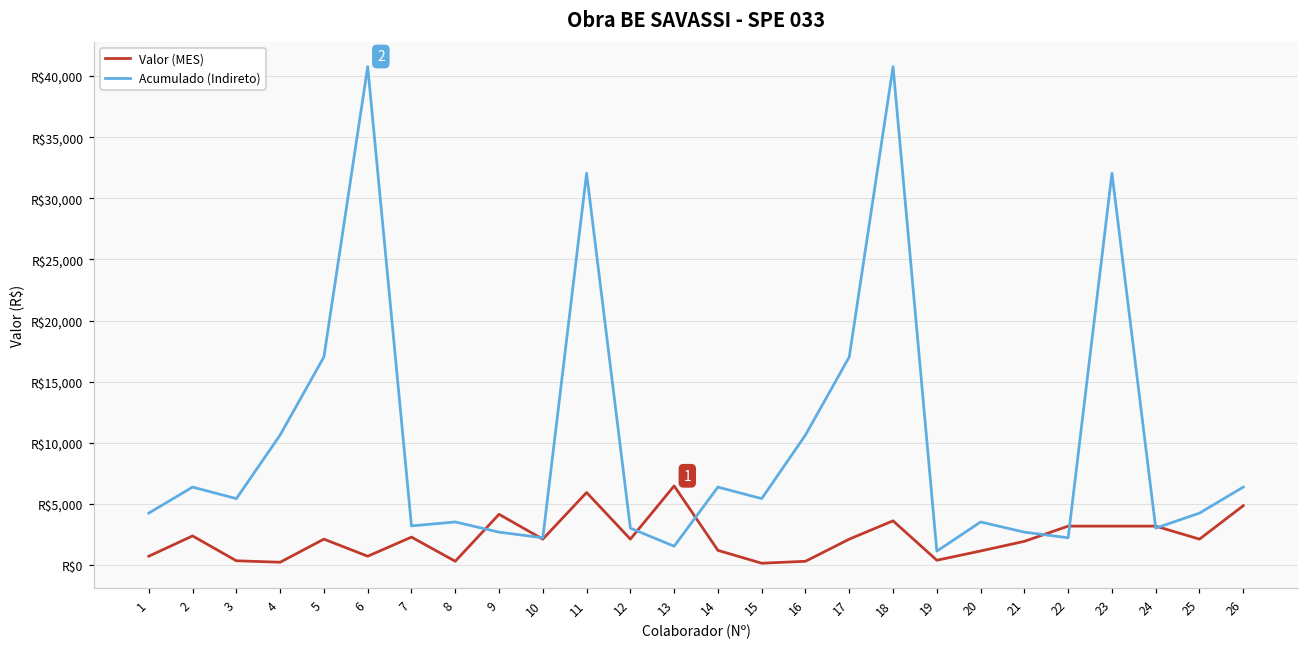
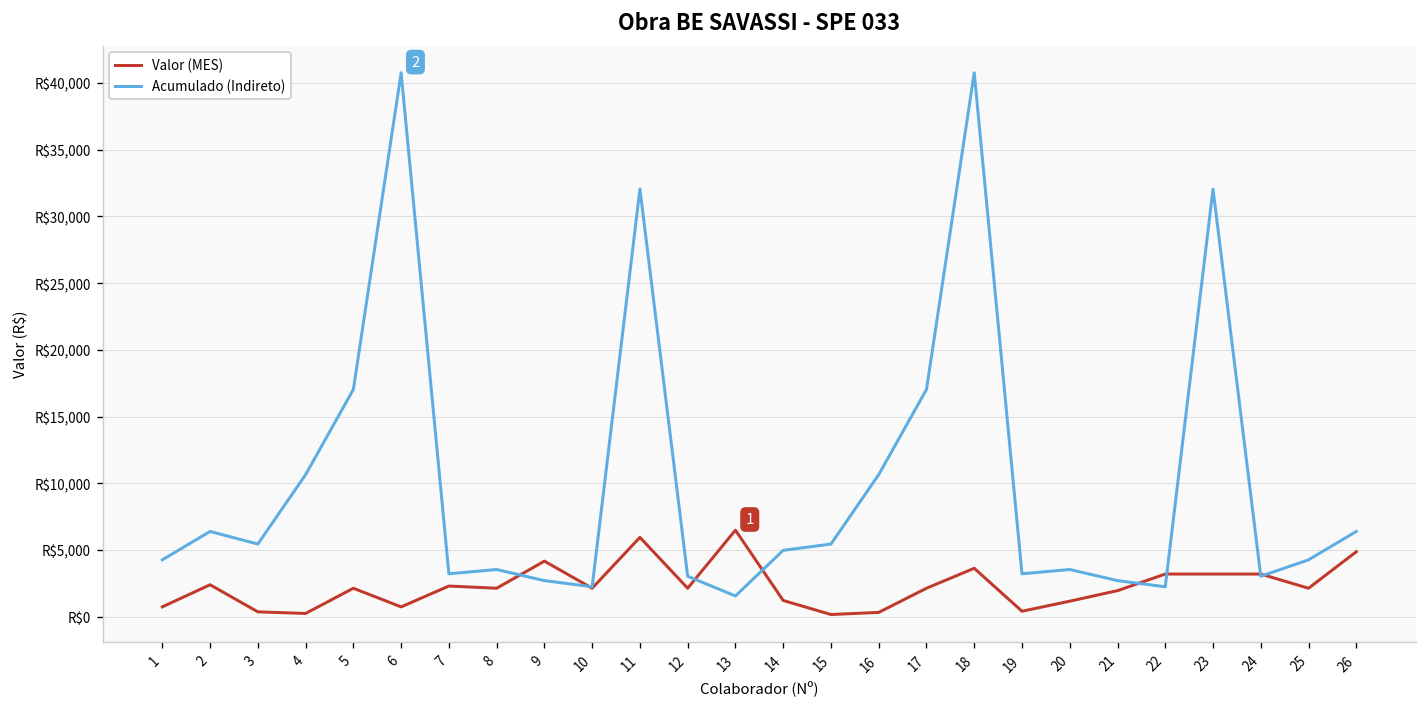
Valor (MES), 8: R$300 -> R$2,100
Acumulado (Indireto), 14: R$6,400 -> R$5,000
Acumulado (Indireto), 19: R$1,100 -> R$3,200
